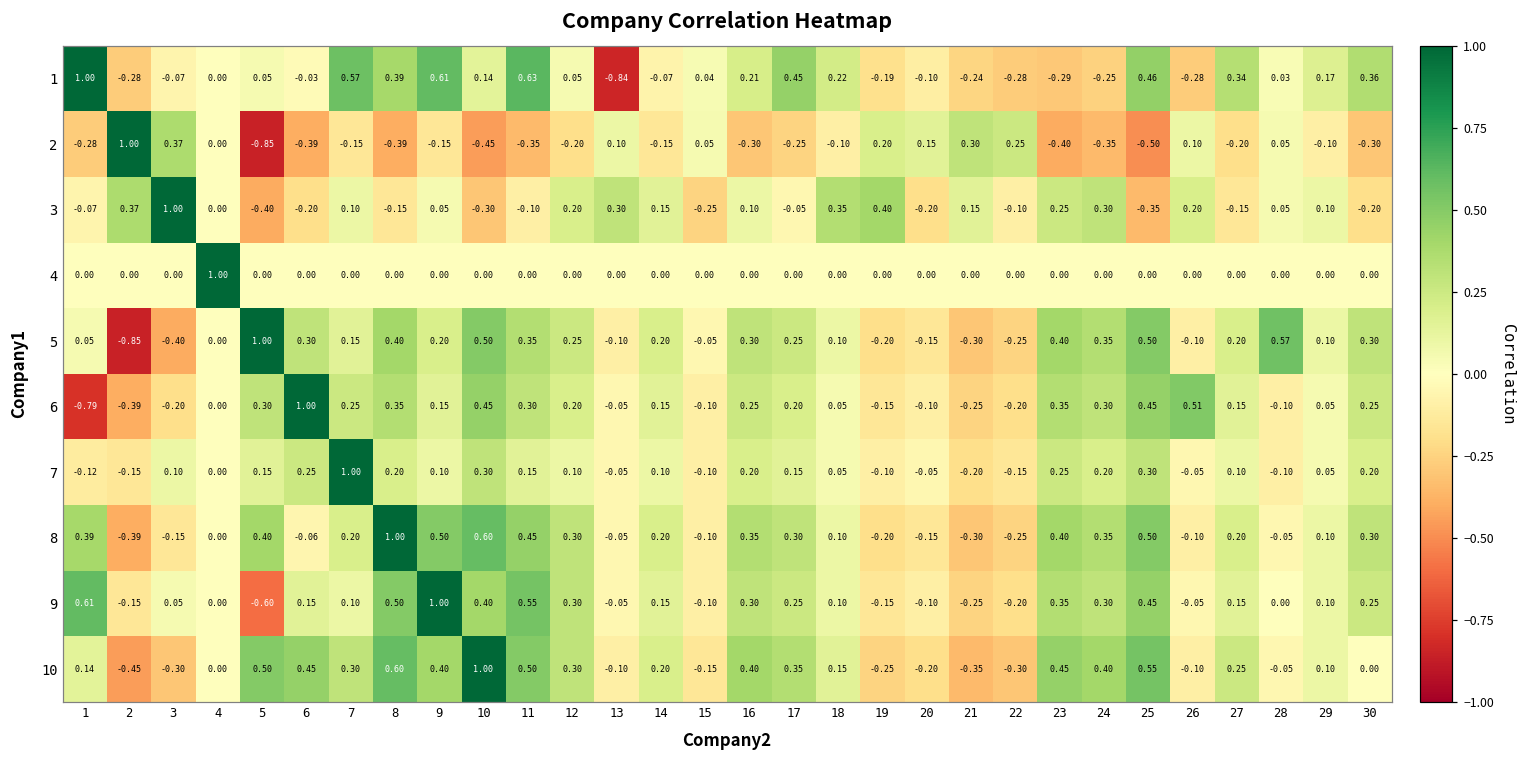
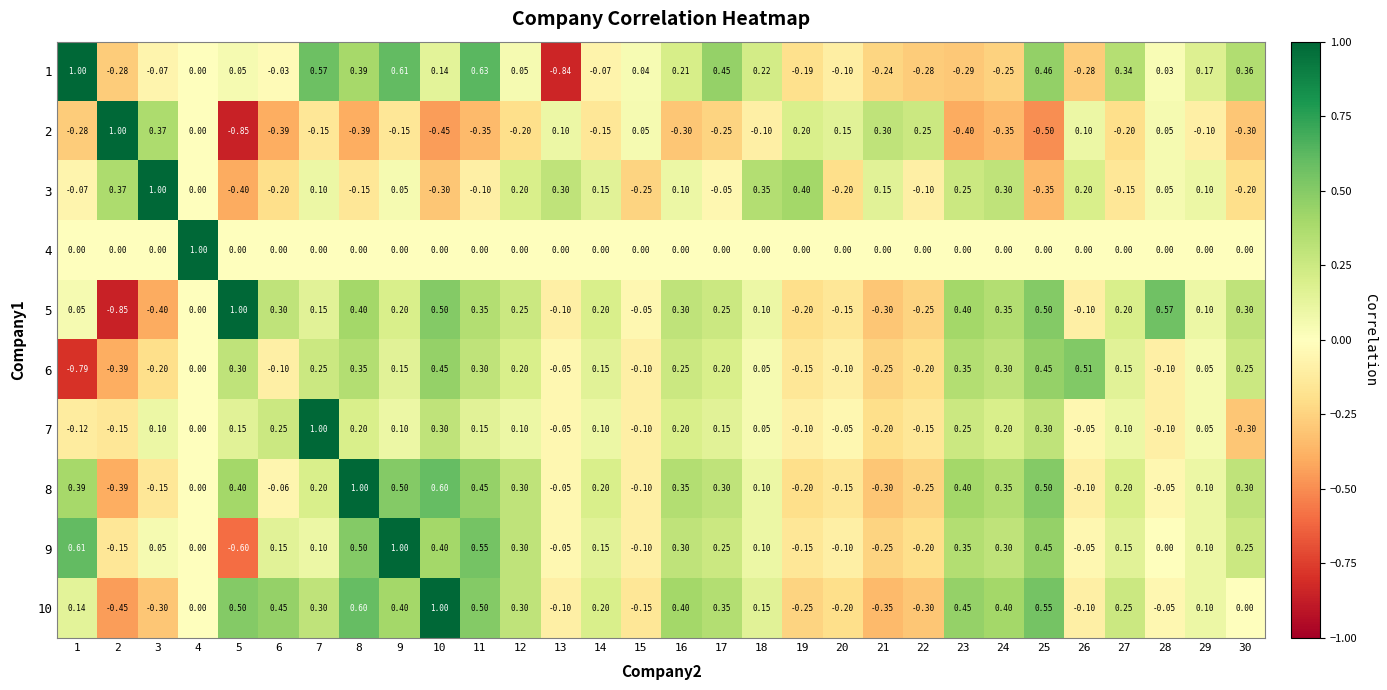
6, 6: 1.00 -> -0.10
7, 30: 0.20 -> -0.30
